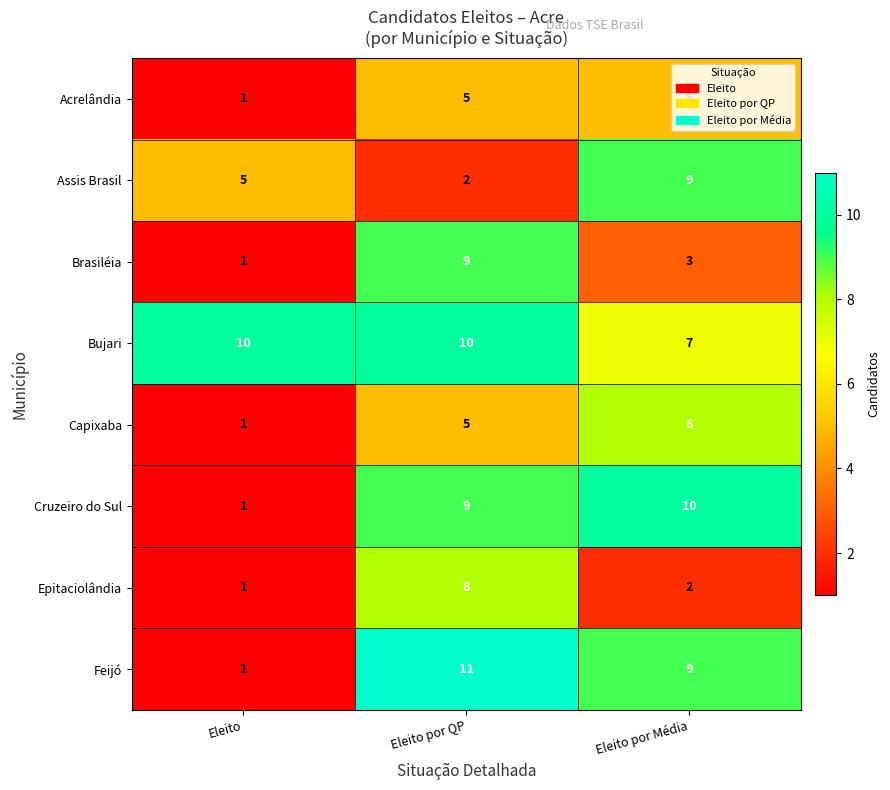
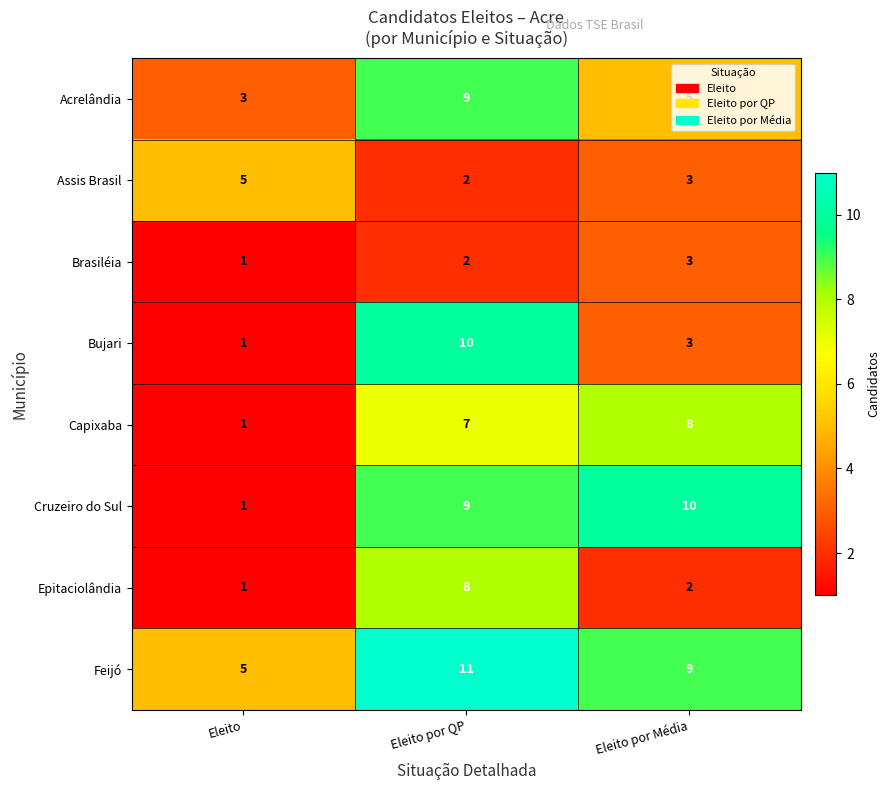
Acrelândia, Eleito: 1 -> 3
Acrelândia, Eleito por QP: 5 -> 9
Assis Brasil, Eleito por Média: 9 -> 3
Brasiléia, Eleito por QP: 9 -> 2
Bujari, Eleito: 10 -> 1
Bujari, Eleito por Média: 7 -> 3
Capixaba, Eleito por QP: 5 -> 7
Feijó, Eleito: 1 -> 5
